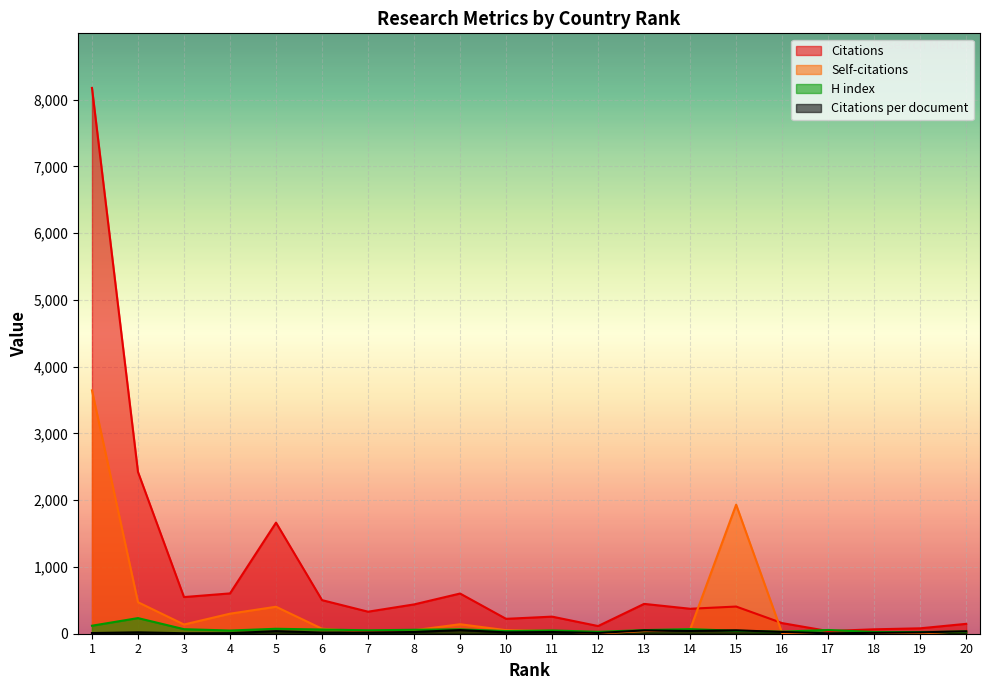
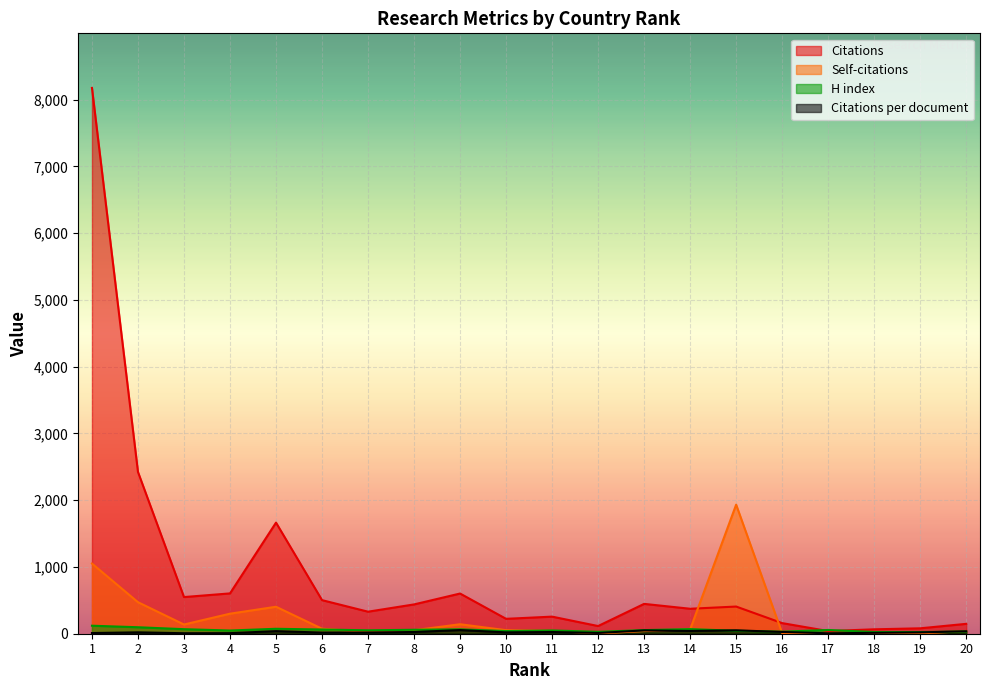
Self-citations, 1: 3,600 -> 1,100
H index, 2: 200 -> 100
